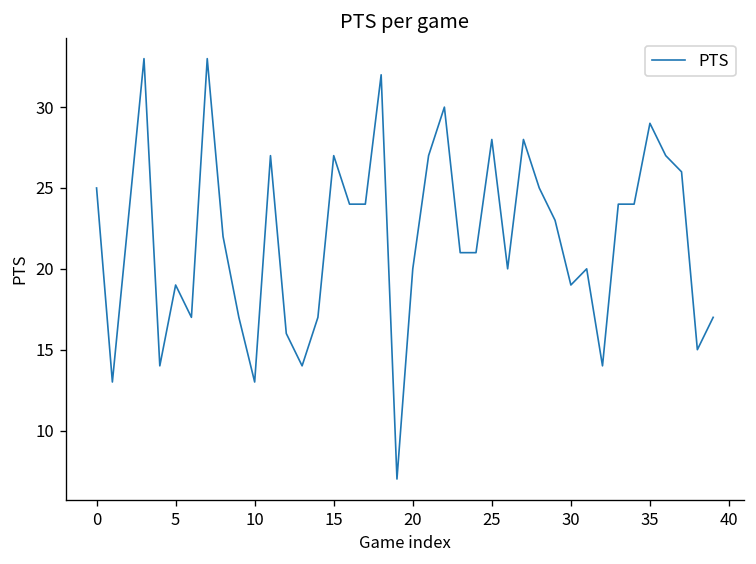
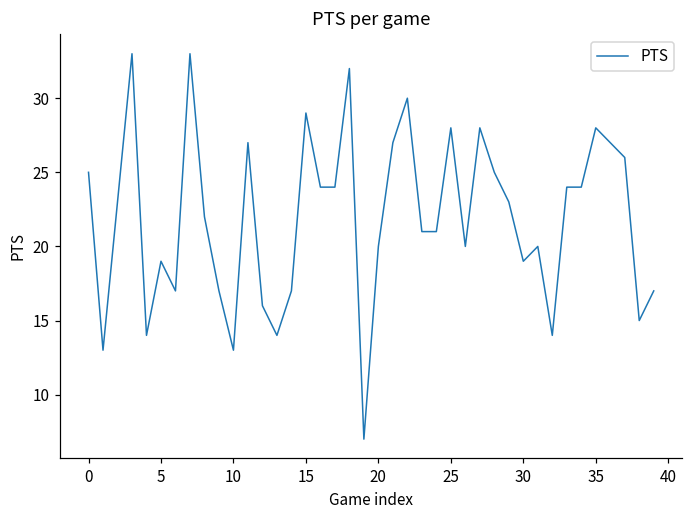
15: 27 -> 29
35: 29 -> 28
